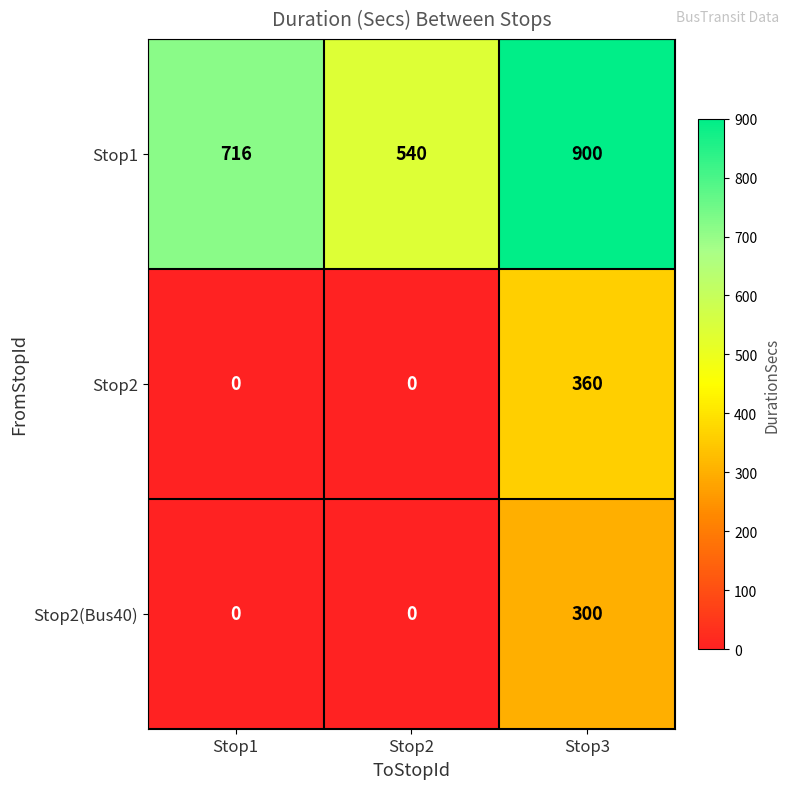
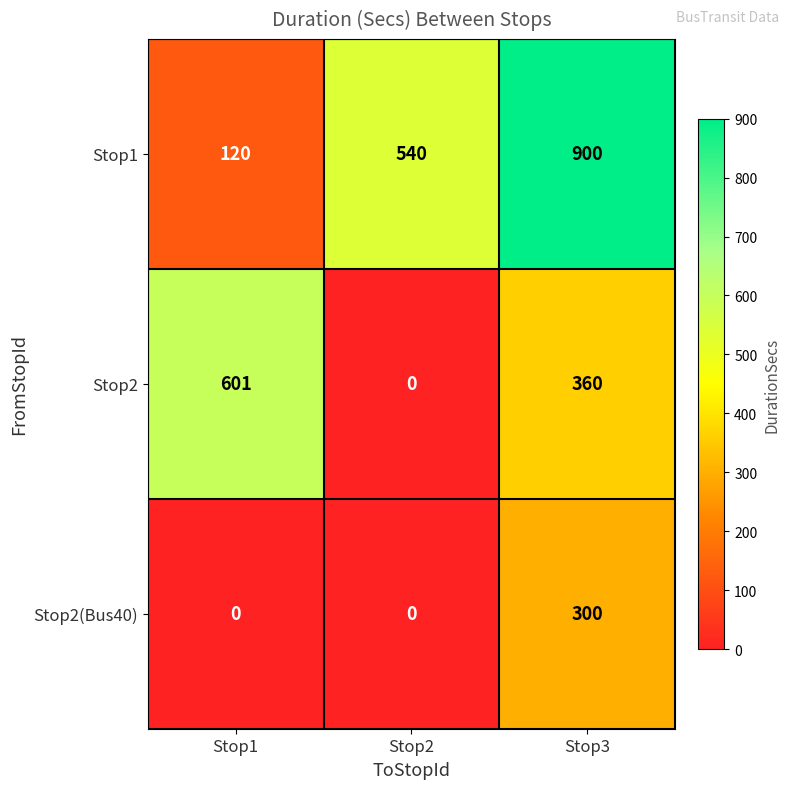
Stop1, Stop1: 716 -> 120
Stop2, Stop1: 0 -> 601
